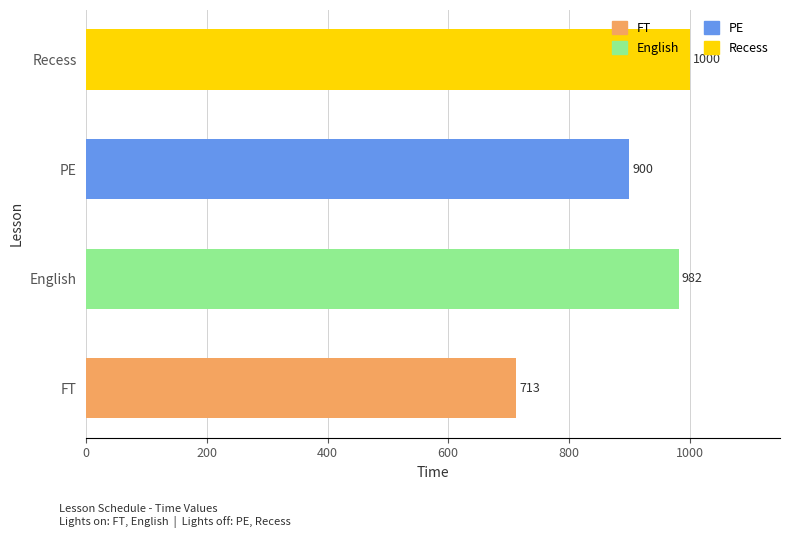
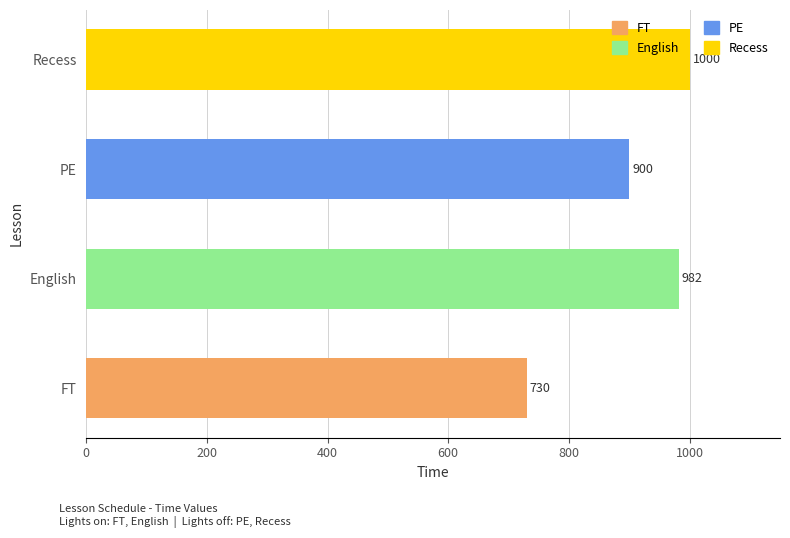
FT: 713 -> 730
